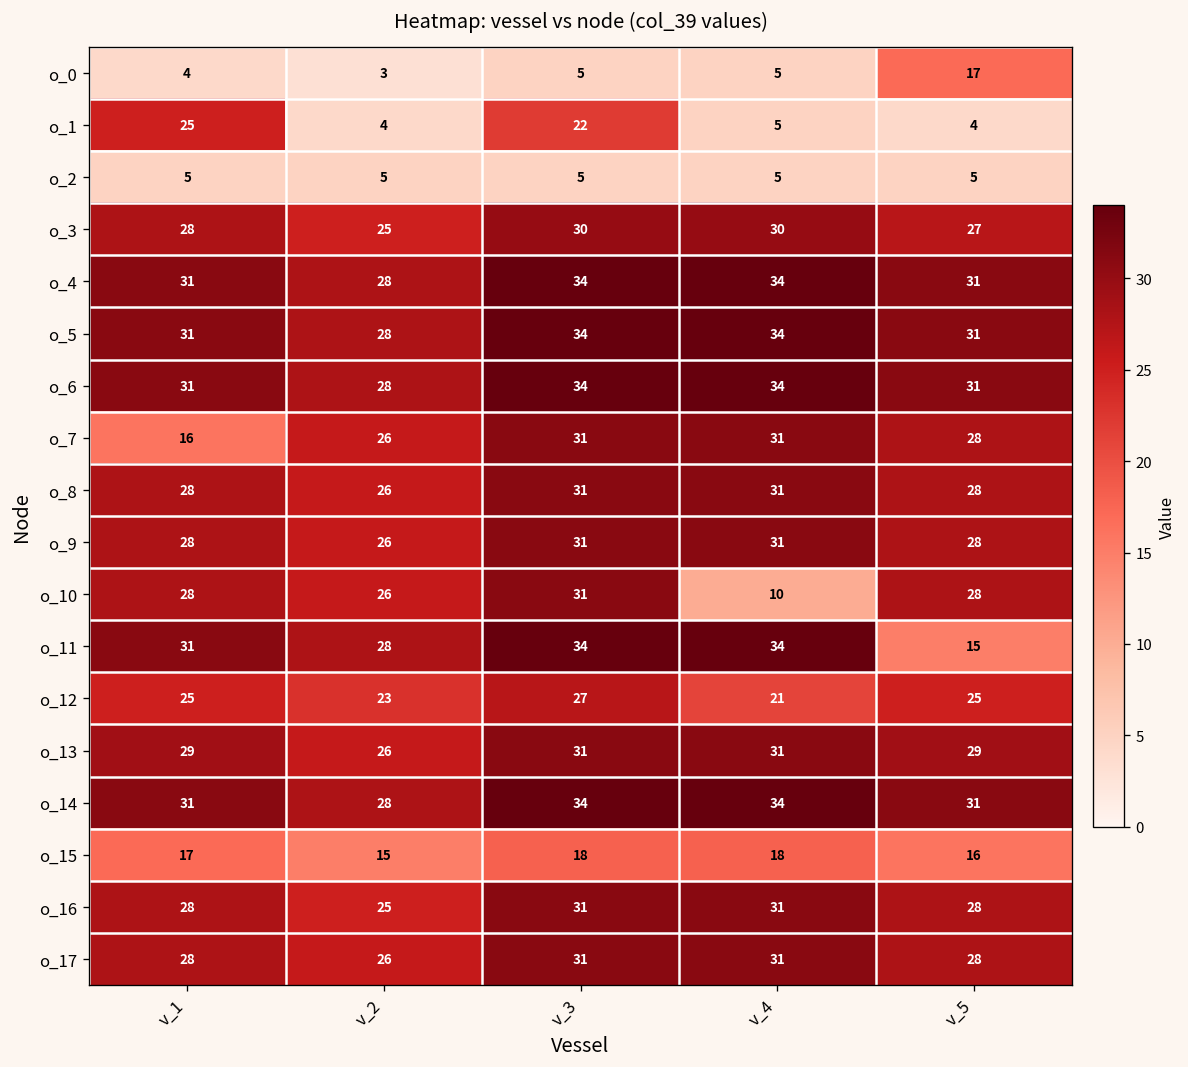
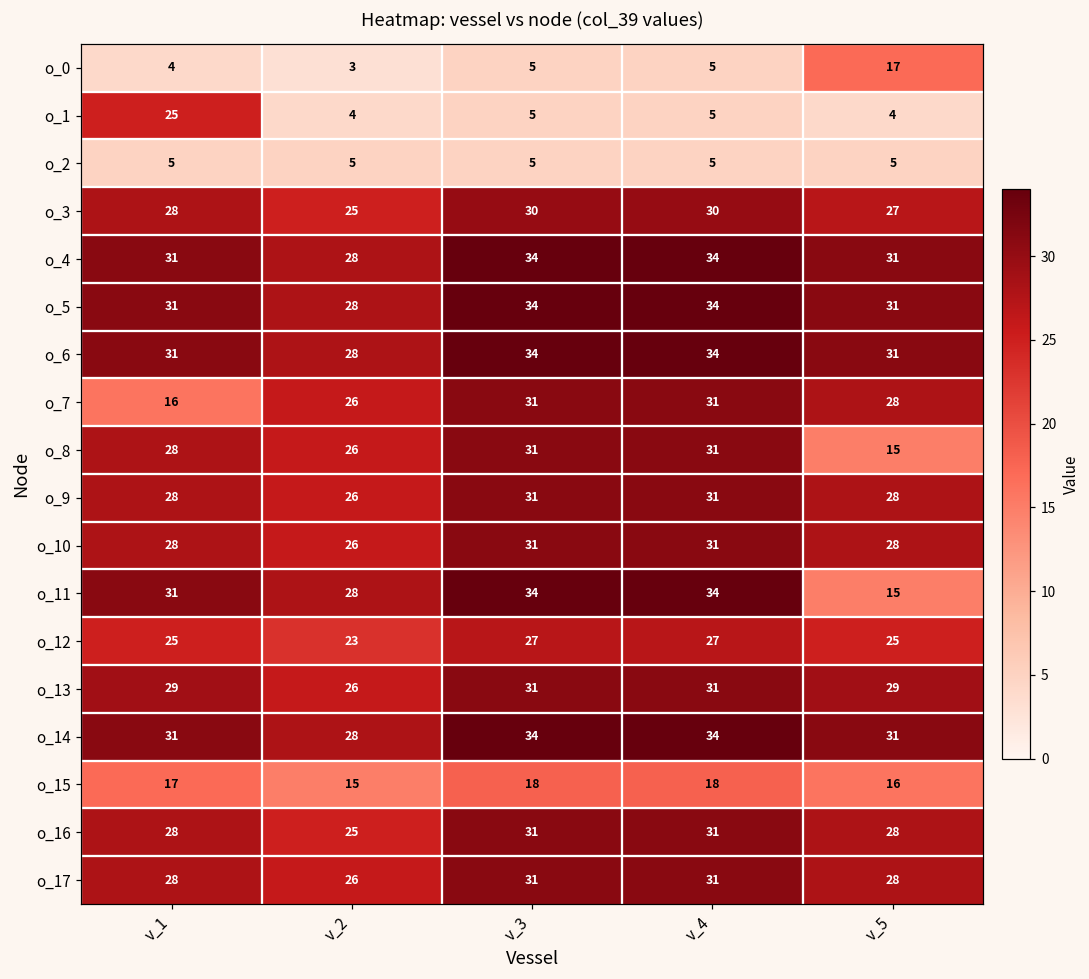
o_1, v_3: 22 -> 5
o_8, v_5: 28 -> 15
o_10, v_4: 10 -> 31
o_12, v_4: 21 -> 27
